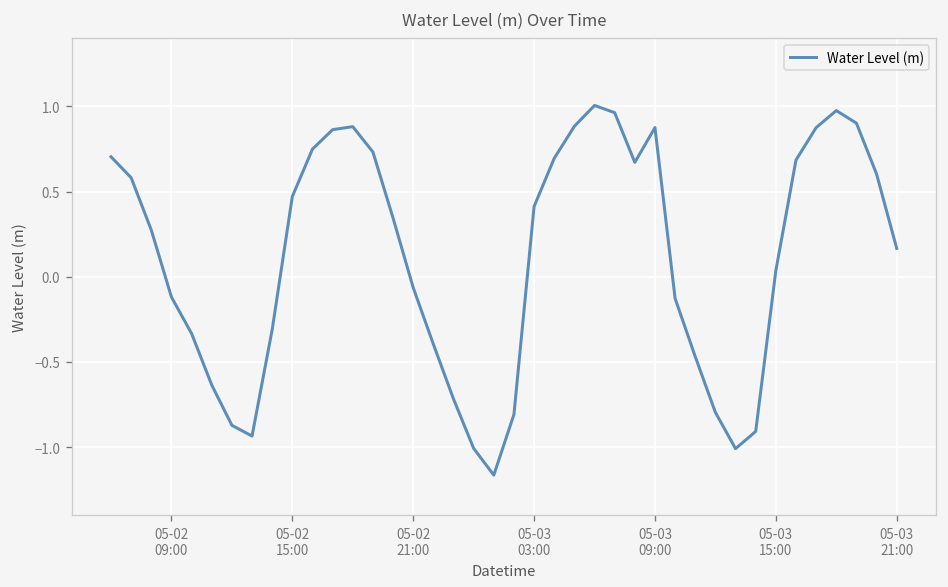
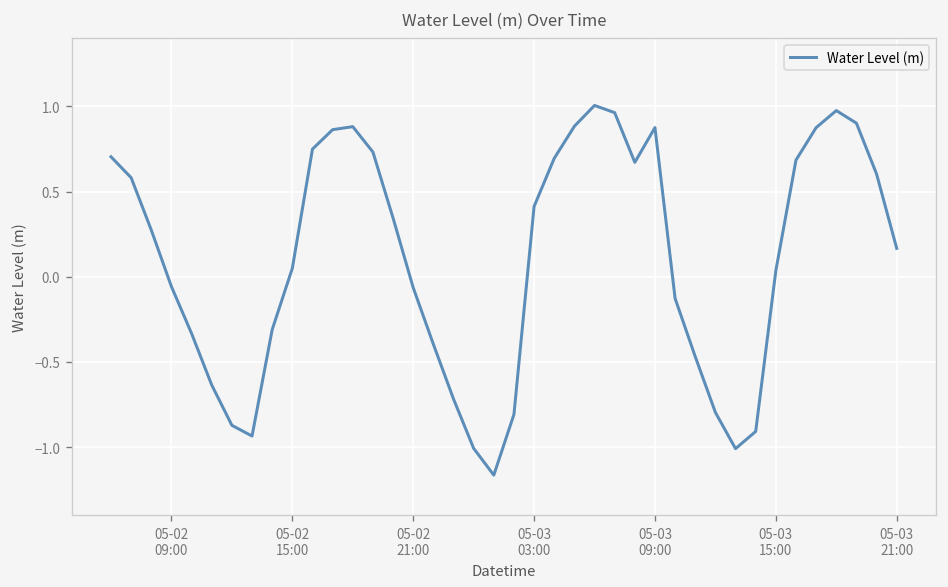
05-02 09:00: -0.12 -> -0.06
05-02 15:00: 0.47 -> 0.05
